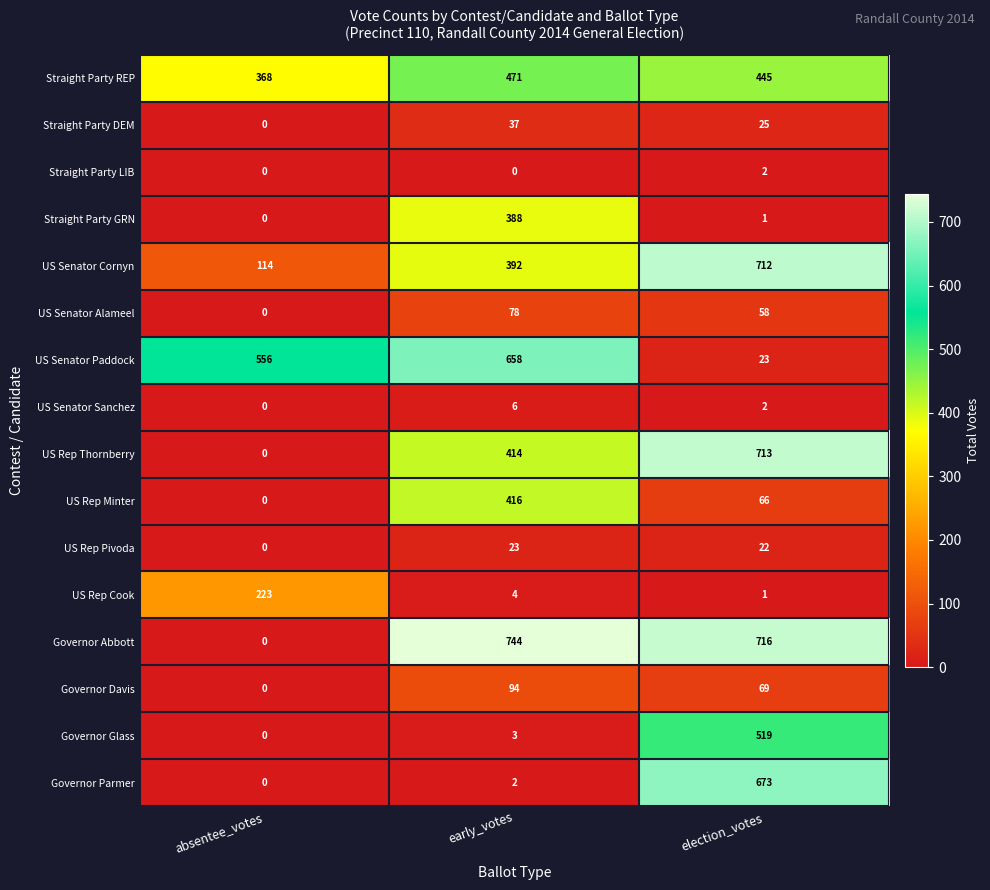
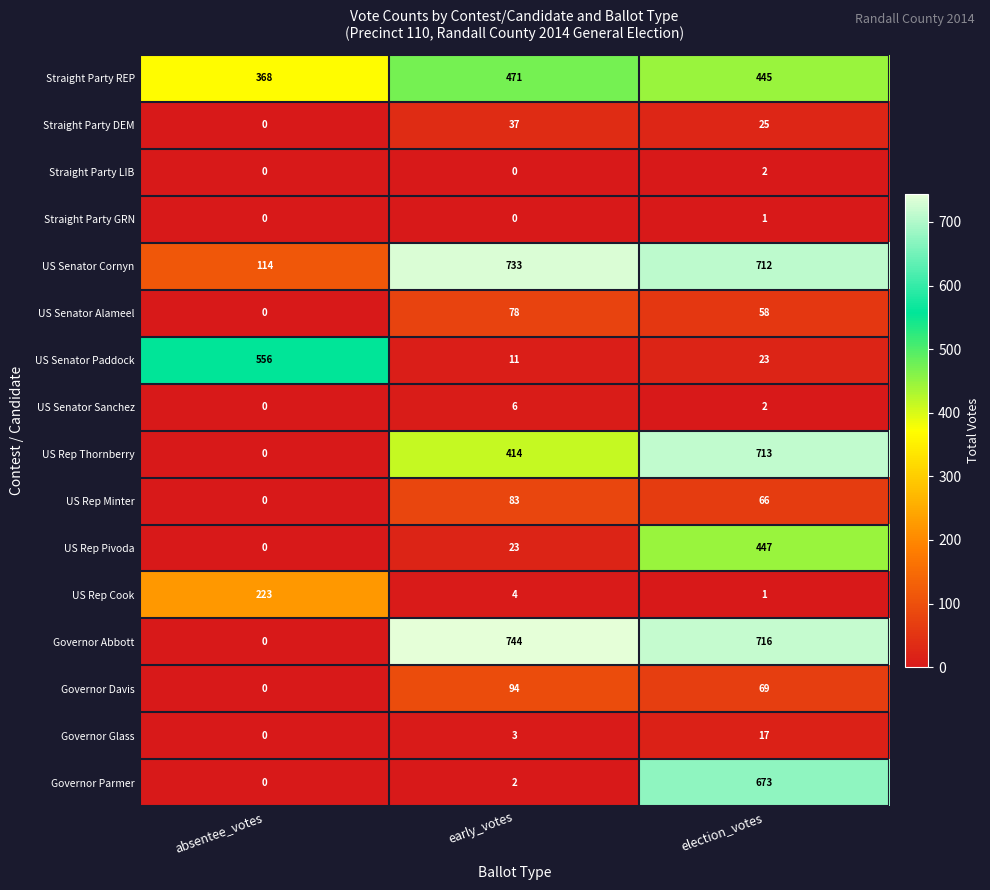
Straight Party GRN, early_votes: 388 -> 0
US Senator Cornyn, early_votes: 392 -> 733
US Senator Paddock, early_votes: 658 -> 11
US Rep Minter, early_votes: 416 -> 83
US Rep Pivoda, election_votes: 22 -> 447
Governor Glass, election_votes: 519 -> 17
